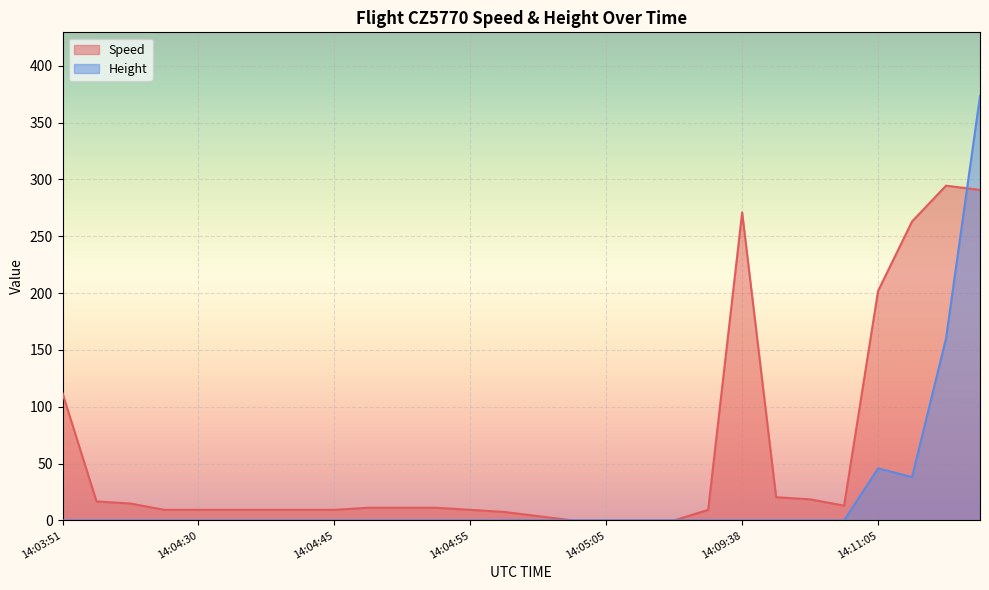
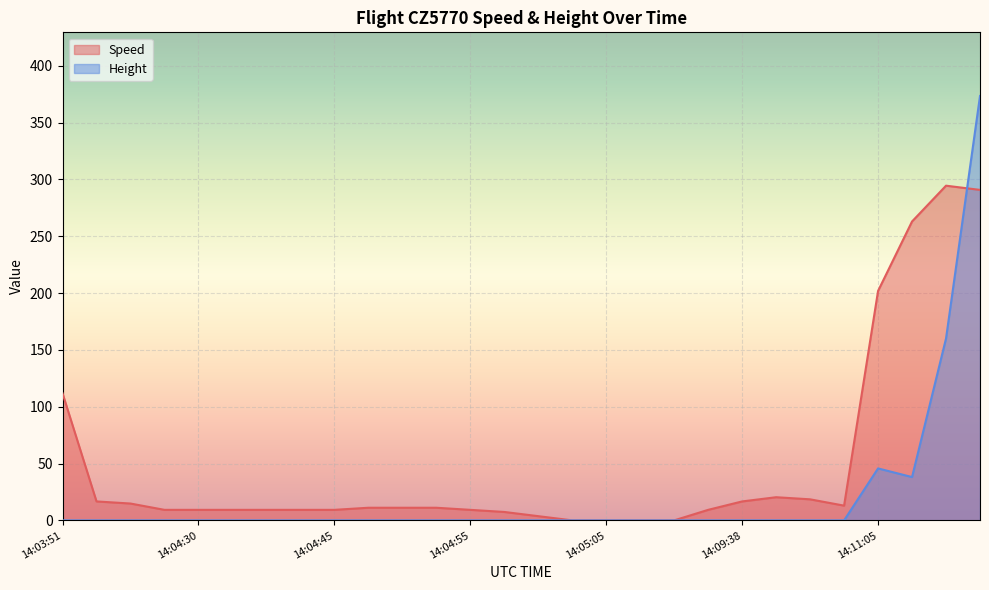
Speed, 14:09:38: 271 -> 17
